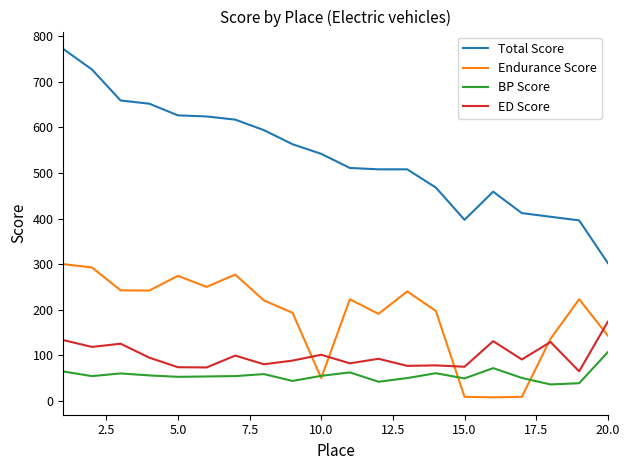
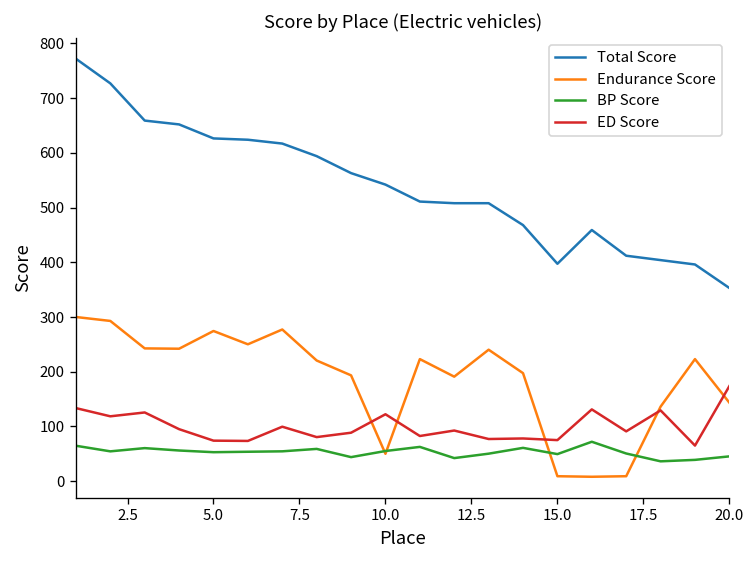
ED Score, 10.0: 100 -> 120
Total Score, 20.0: 300 -> 350
BP Score, 20.0: 110 -> 50
